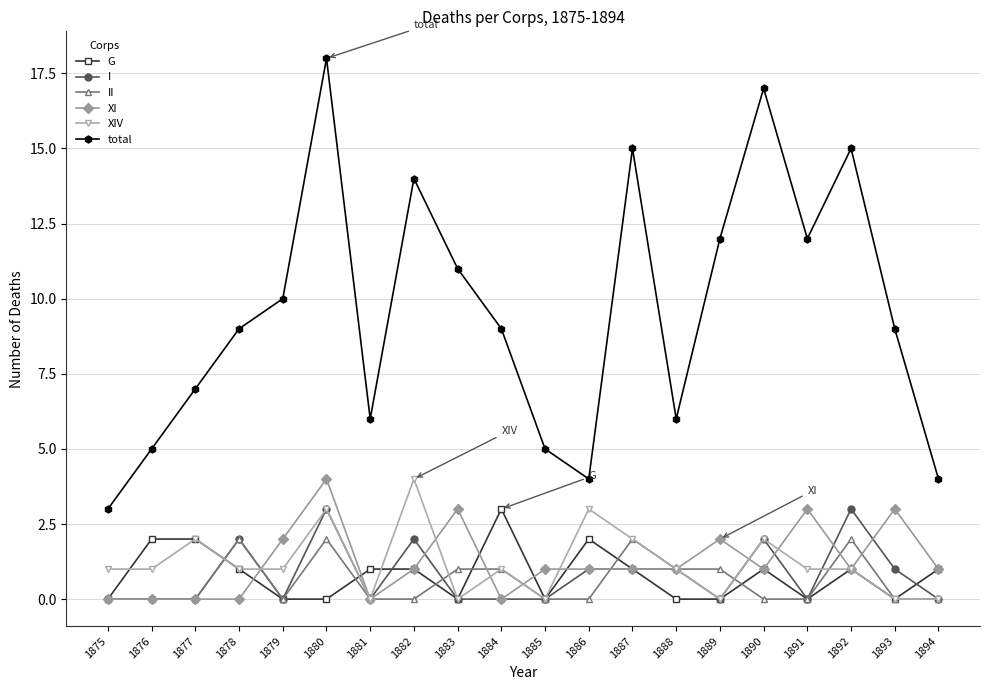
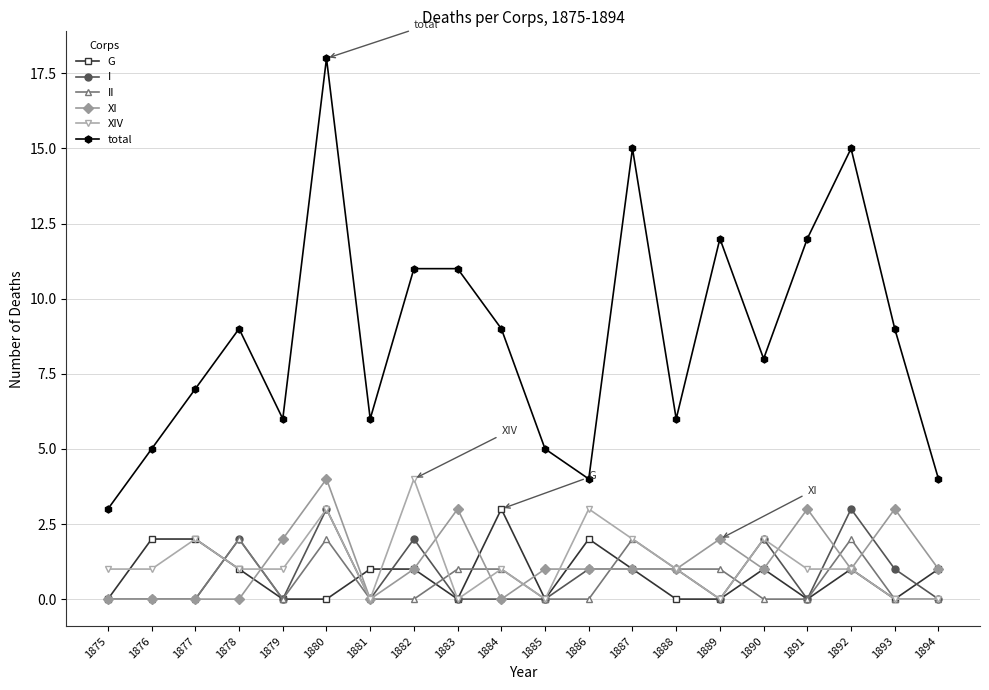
total, 1879: 10 -> 6
total, 1882: 14 -> 11
total, 1890: 17 -> 8
